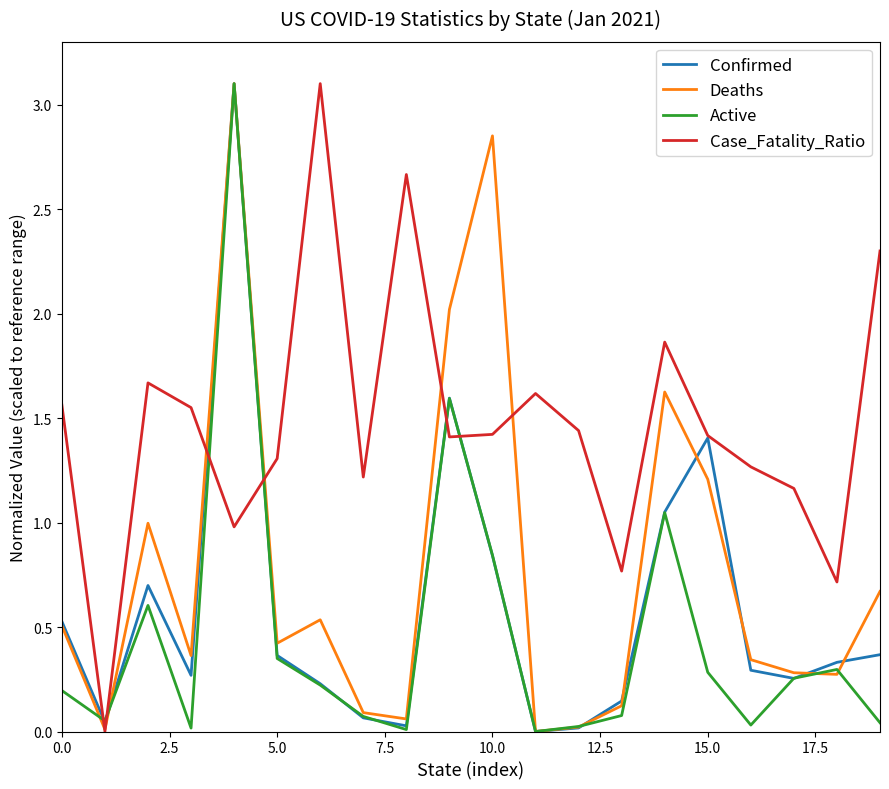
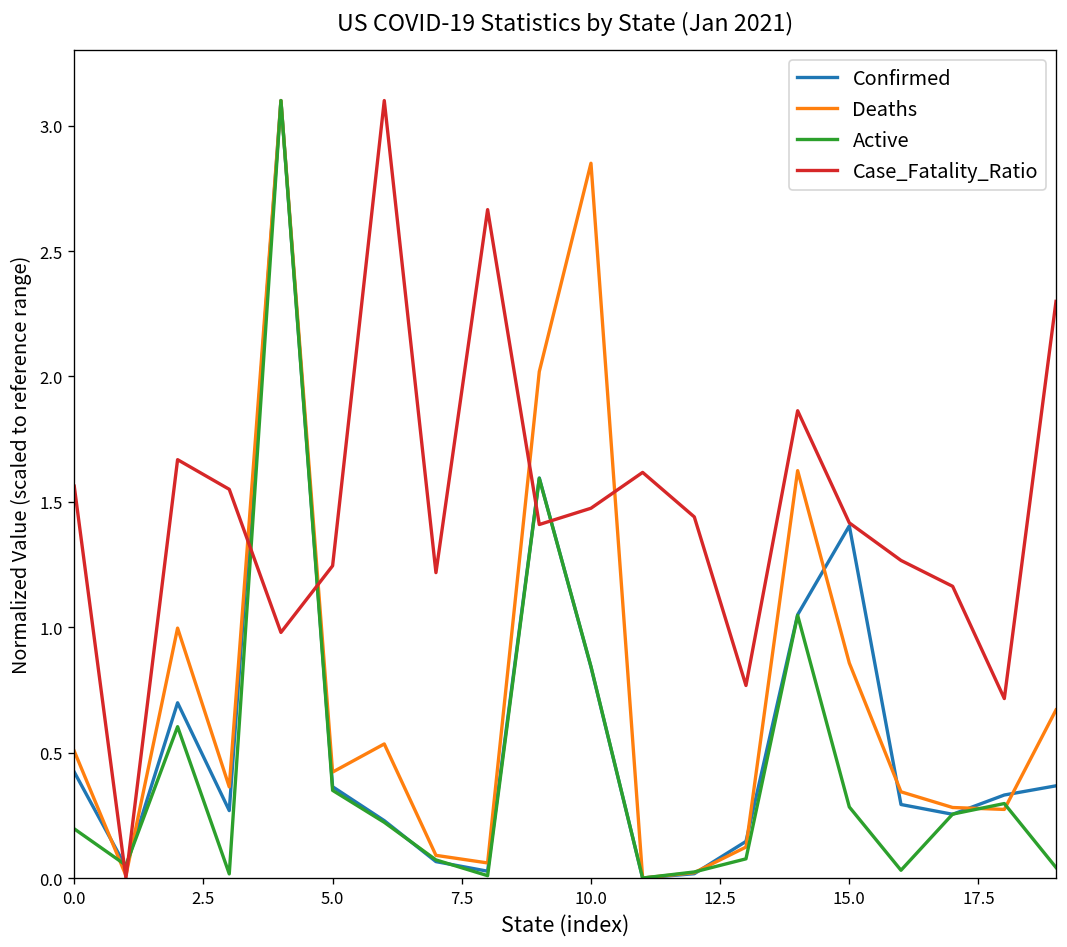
Confirmed, 0.0: 0.53 -> 0.42
Case_Fatality_Ratio, 5.0: 1.31 -> 1.24
Case_Fatality_Ratio, 10.0: 1.42 -> 1.47
Deaths, 15.0: 1.21 -> 0.86
